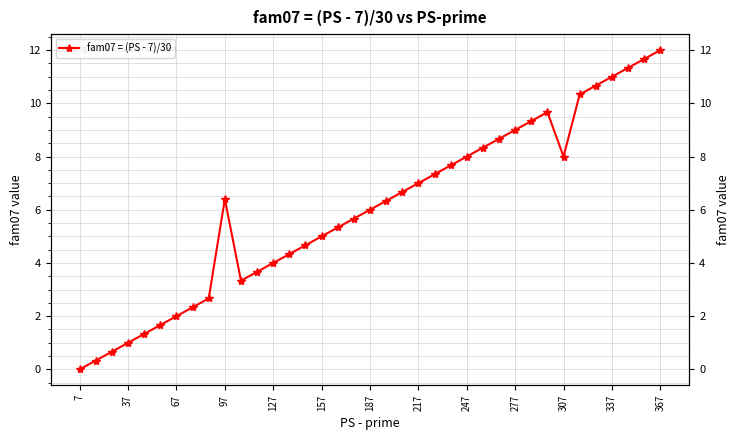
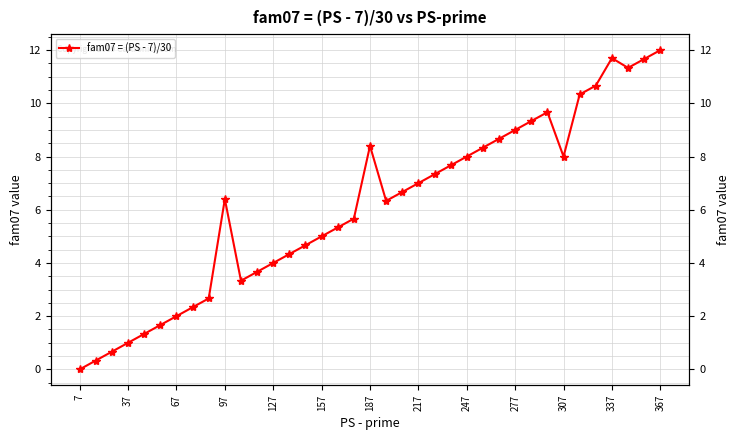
187: 6.0 -> 8.4
337: 11.0 -> 11.7
